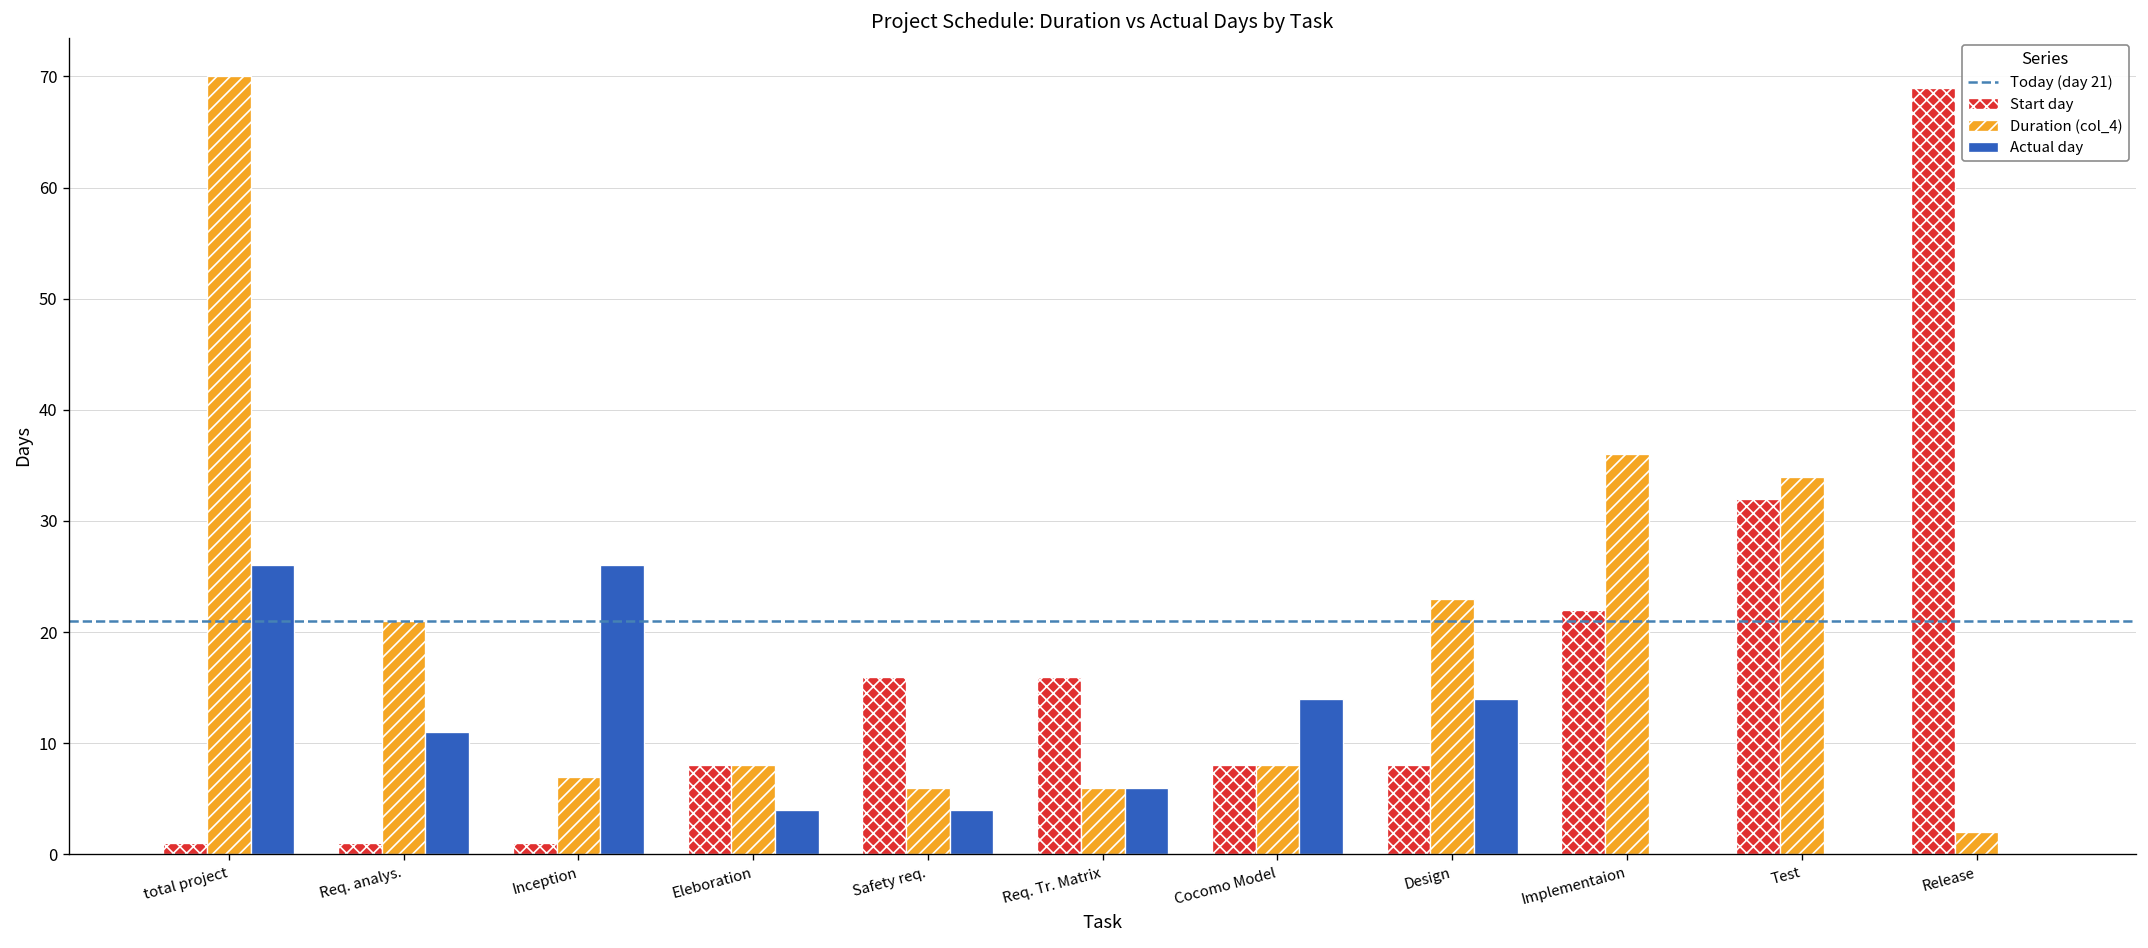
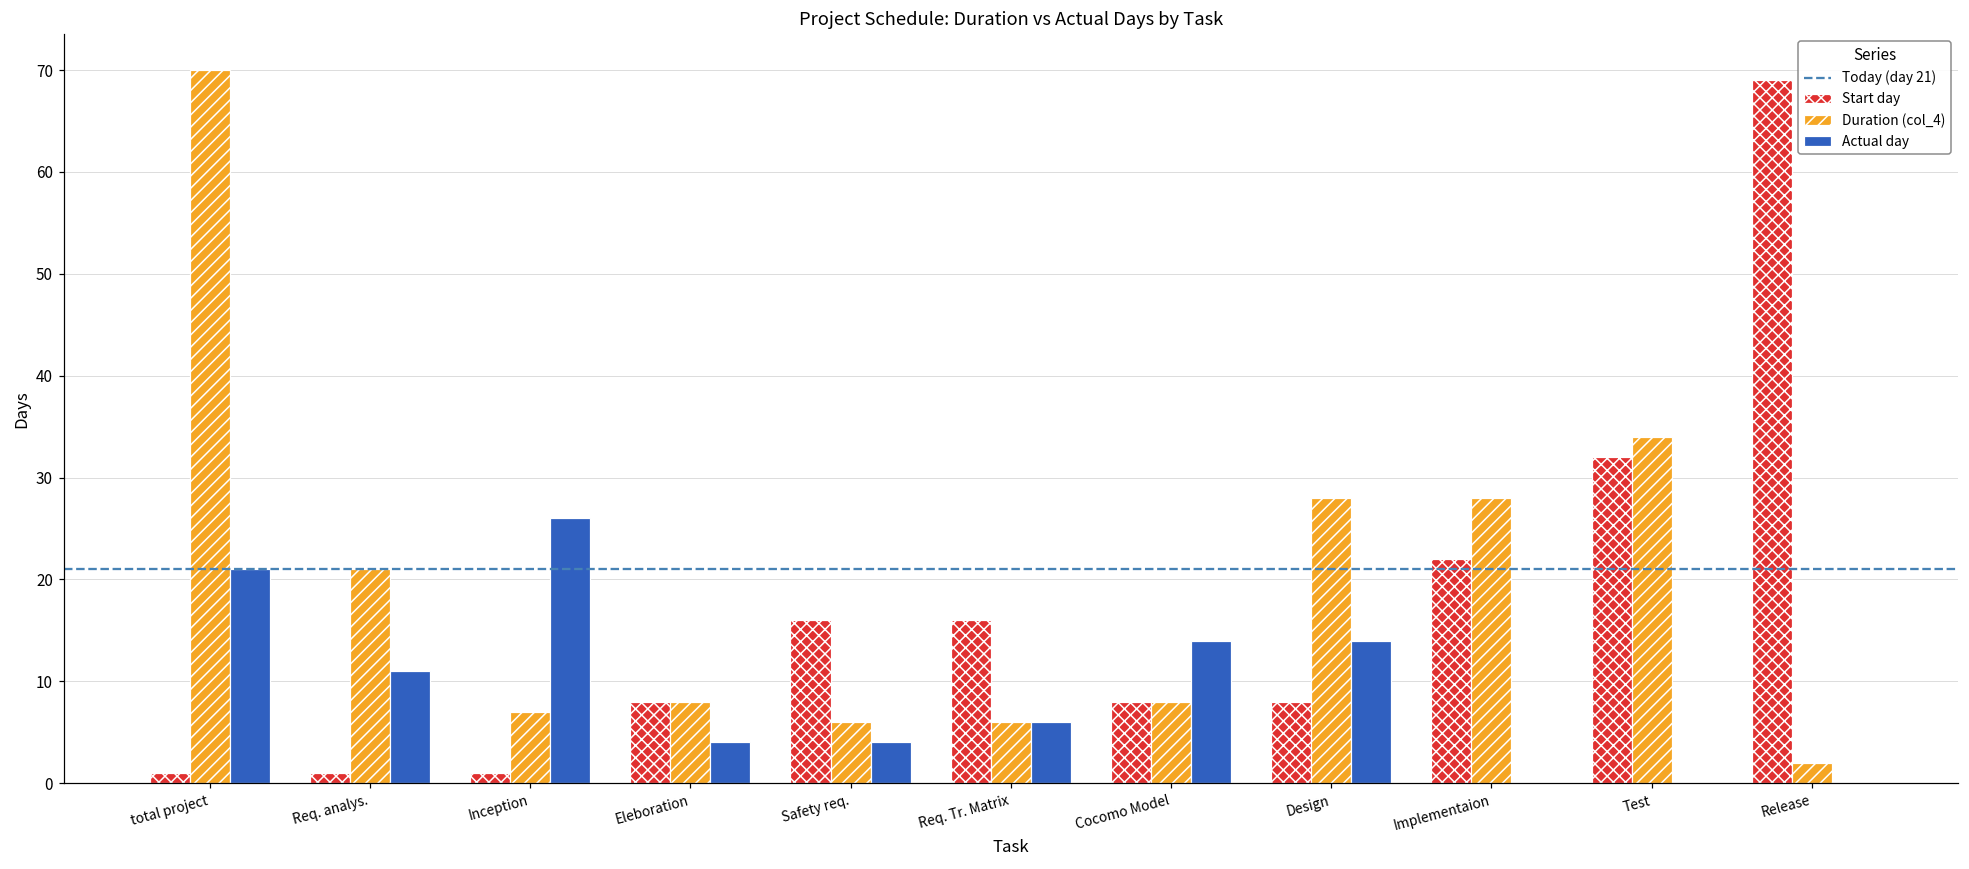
Actual day, total project: 26 -> 21
Duration (col_4), Design: 23 -> 28
Duration (col_4), Implementaion: 36 -> 28
